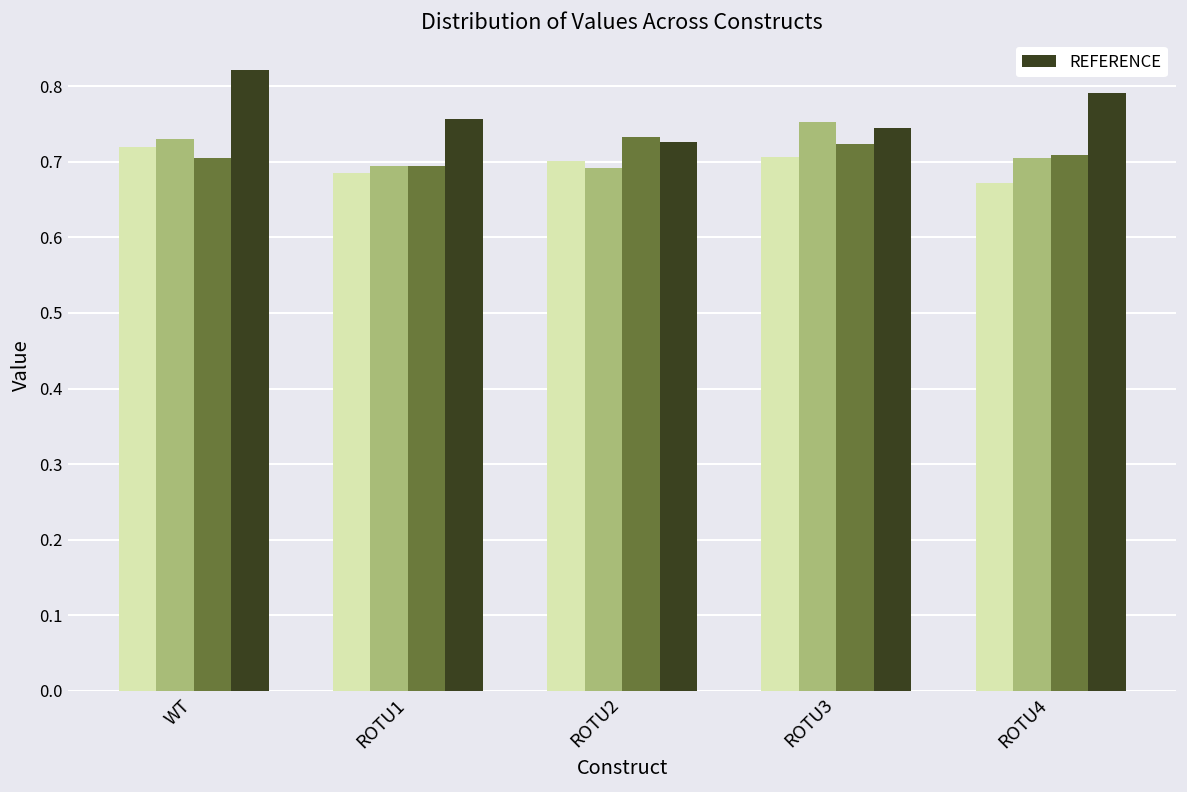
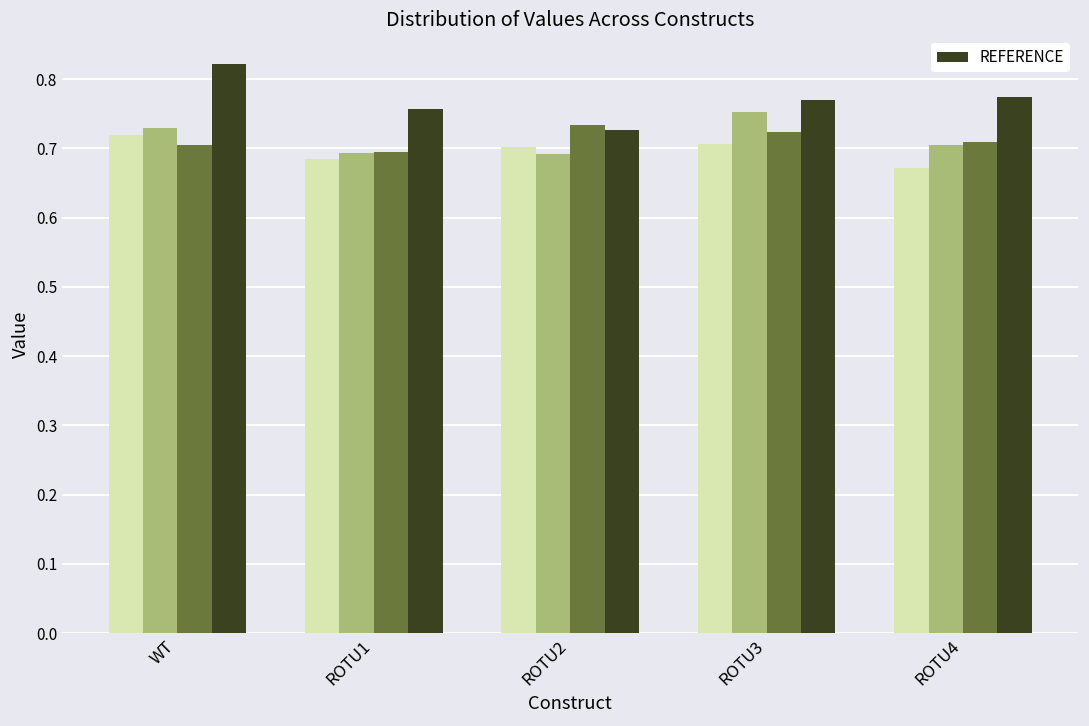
REFERENCE, ROTU3: 0.74 -> 0.77
REFERENCE, ROTU4: 0.79 -> 0.77
